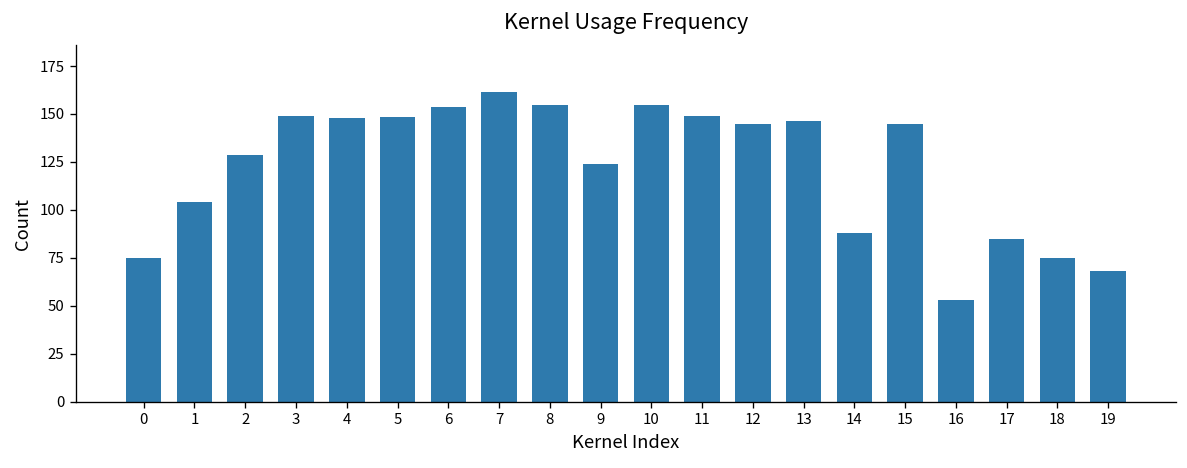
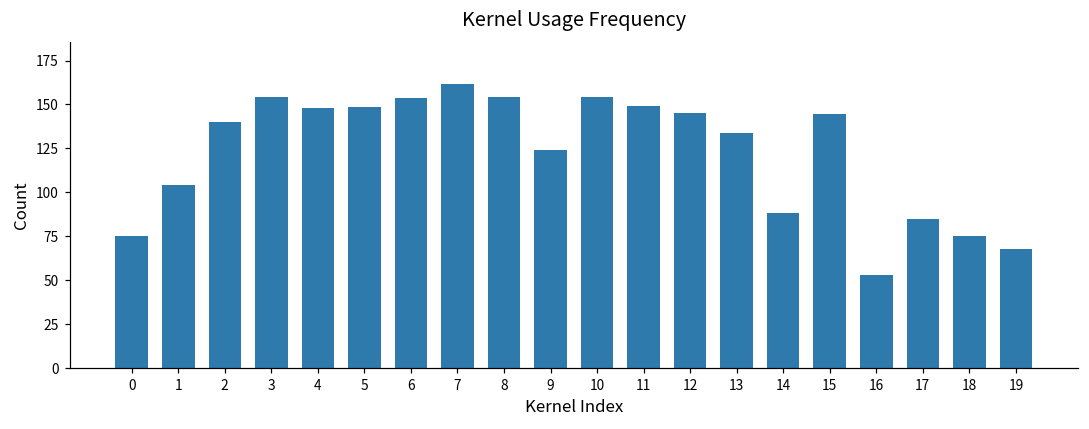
2: 129 -> 140
3: 149 -> 154
13: 147 -> 134
